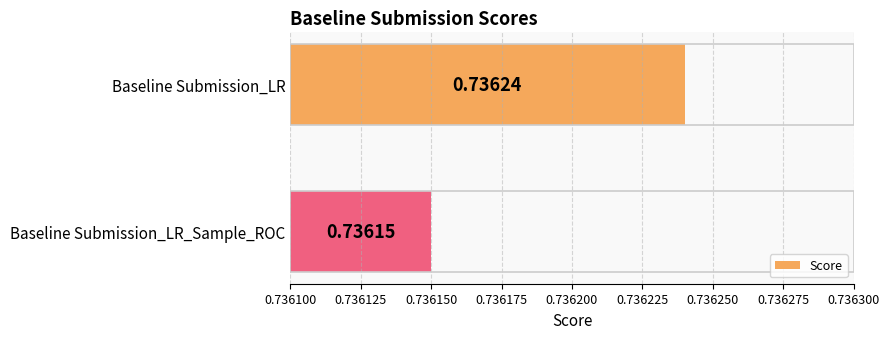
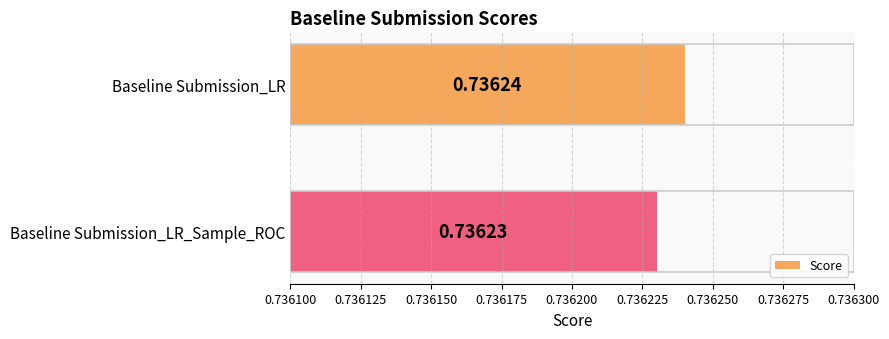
Baseline Submission_LR_Sample_ROC: 0.73615 -> 0.73623
